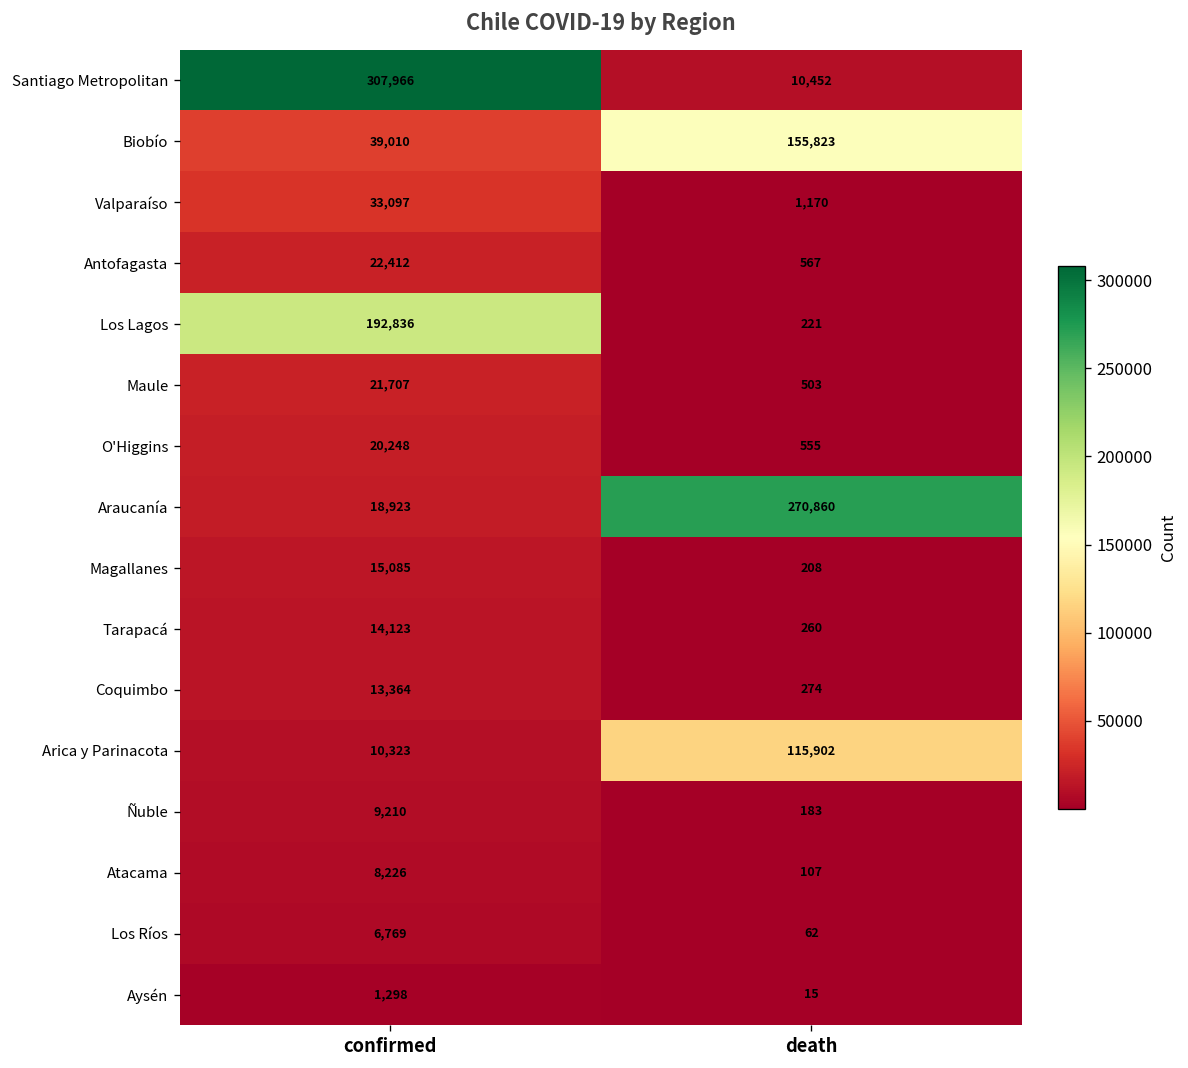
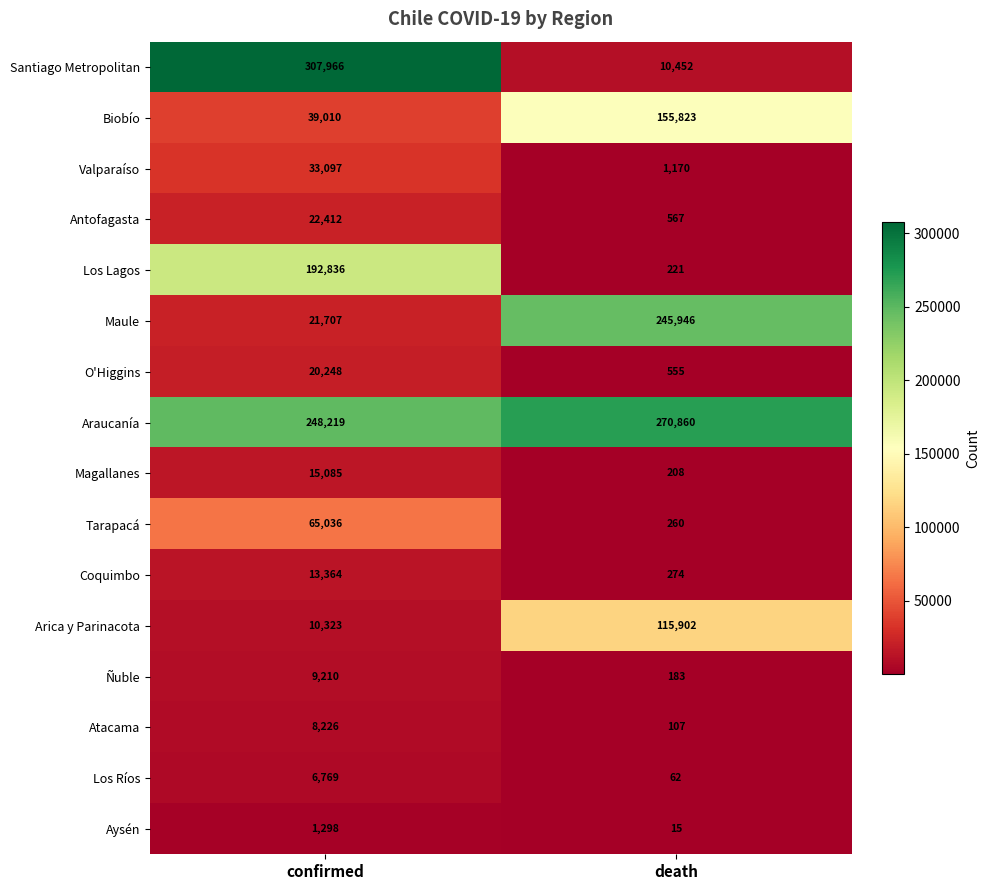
Maule, death: 503 -> 245,946
Araucanía, confirmed: 18,923 -> 248,219
Tarapacá, confirmed: 14,123 -> 65,036
